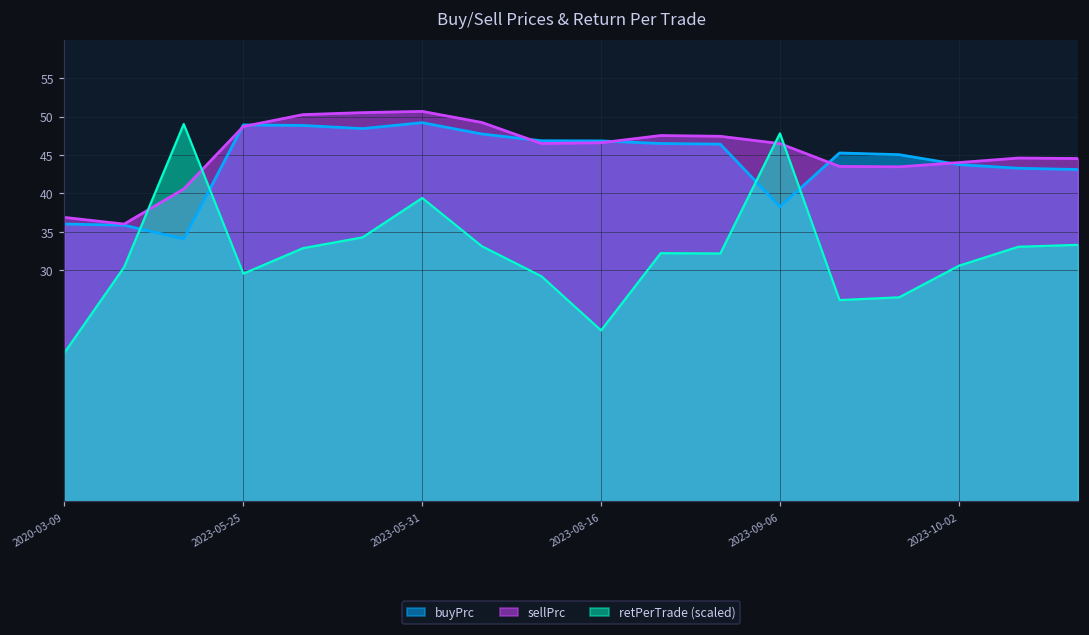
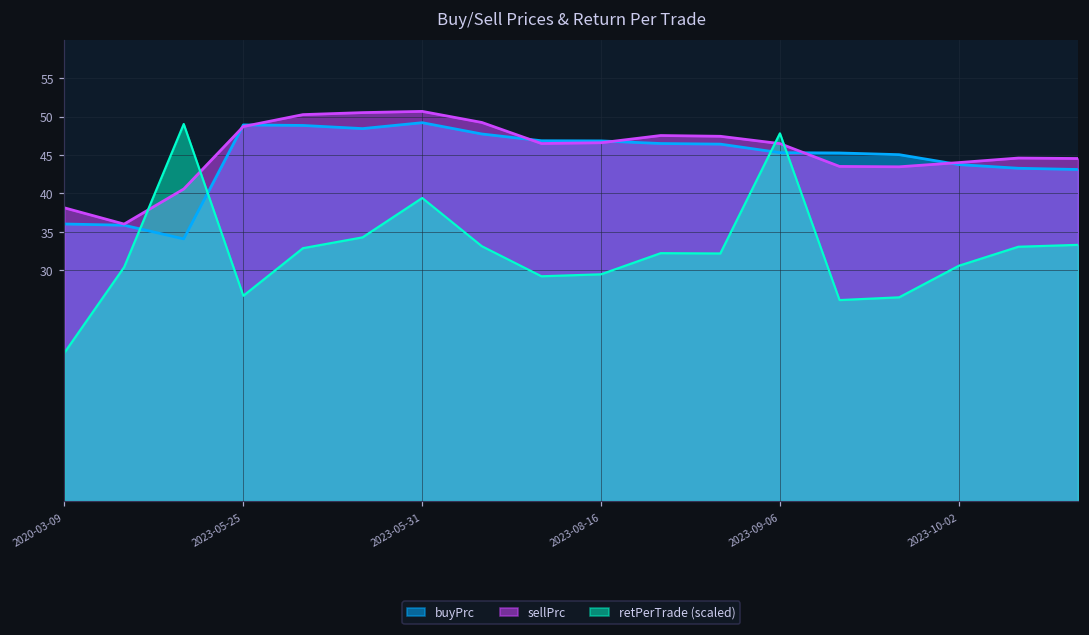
sellPrc, 2020-03-09: 37 -> 38
retPerTrade (scaled), 2023-05-25: 30 -> 27
retPerTrade (scaled), 2023-08-16: 22 -> 29
buyPrc, 2023-09-06: 38 -> 45
